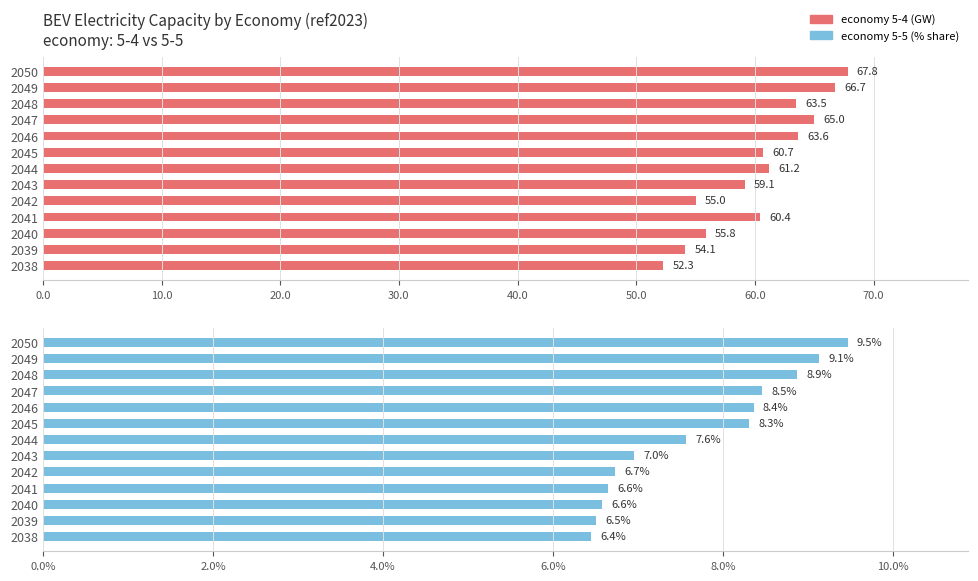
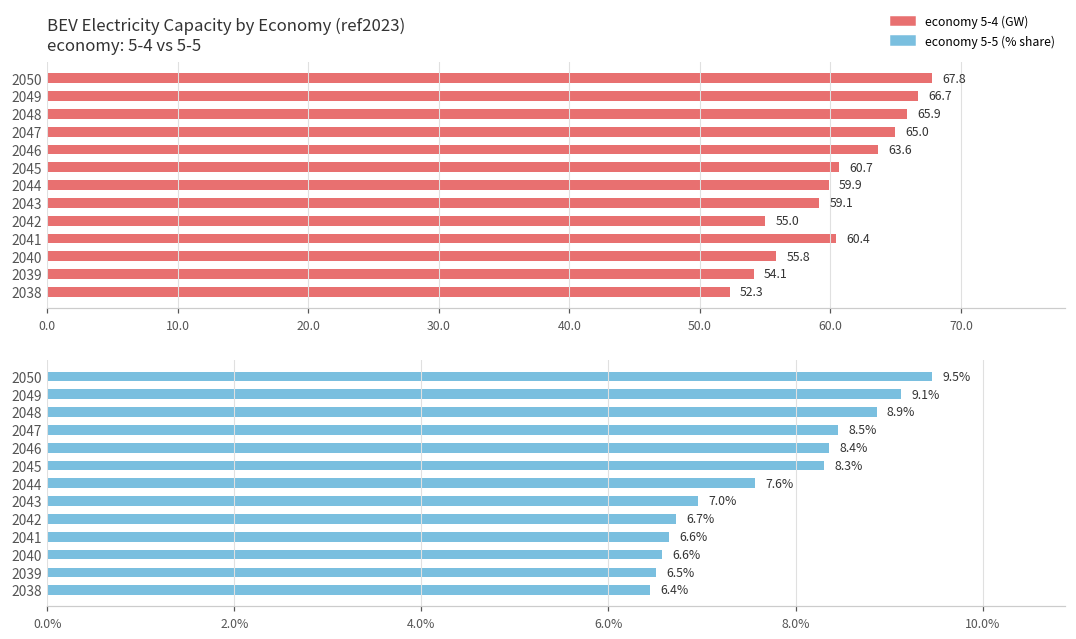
BEV Electricity Capacity by Economy (ref2023) economy: 5-4 vs 5-5, 2048: 63.5 -> 65.9
BEV Electricity Capacity by Economy (ref2023) economy: 5-4 vs 5-5, 2044: 61.2 -> 59.9
